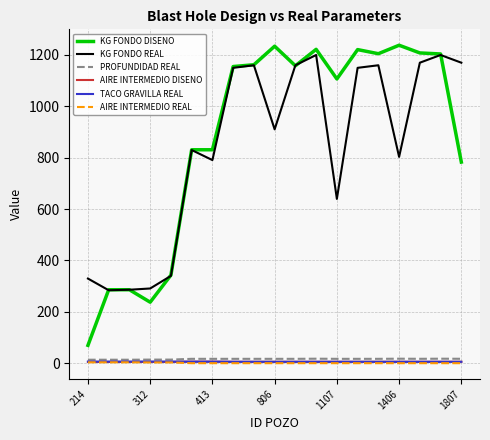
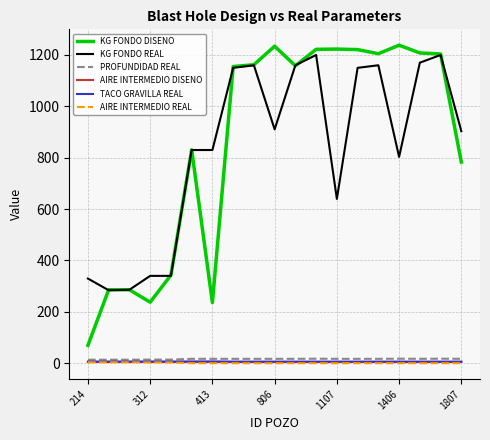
KG FONDO REAL, 312: 290 -> 340
KG FONDO DISENO, 413: 830 -> 240
KG FONDO REAL, 413: 790 -> 830
KG FONDO DISENO, 1107: 1110 -> 1220
KG FONDO REAL, 1807: 1170 -> 900
